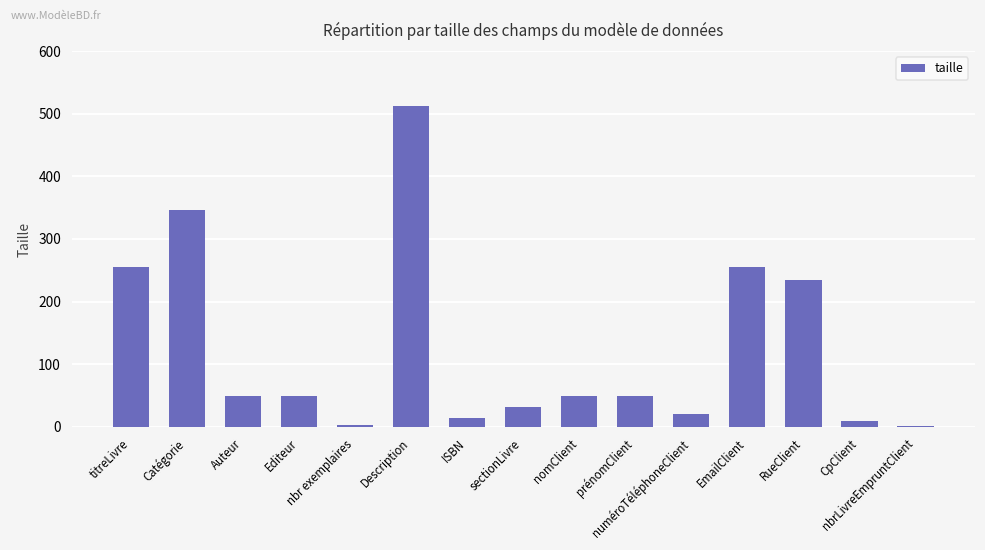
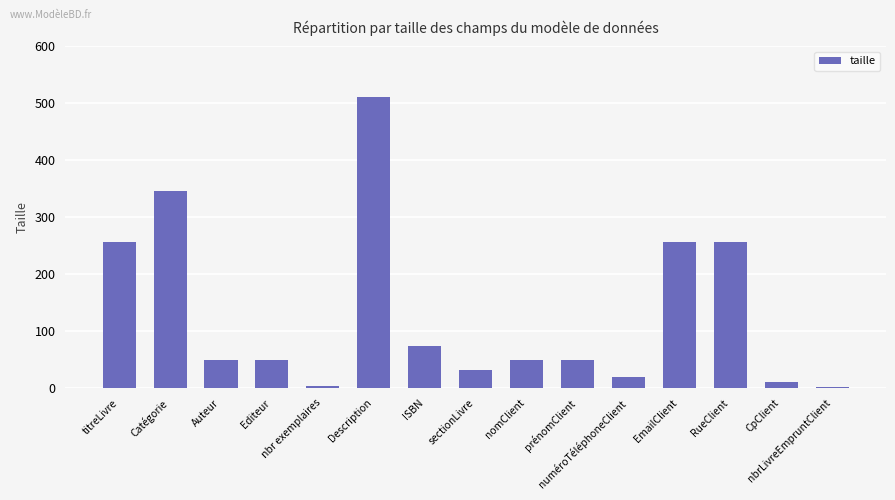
ISBN: 20 -> 70
RueClient: 240 -> 260
